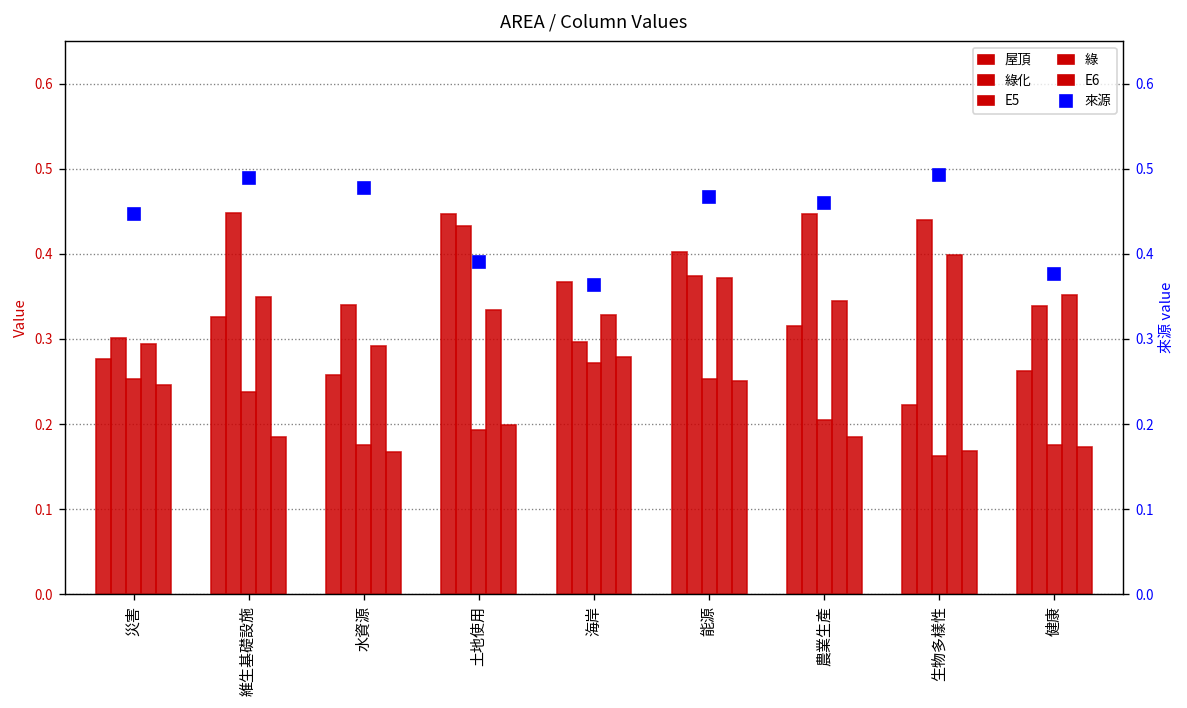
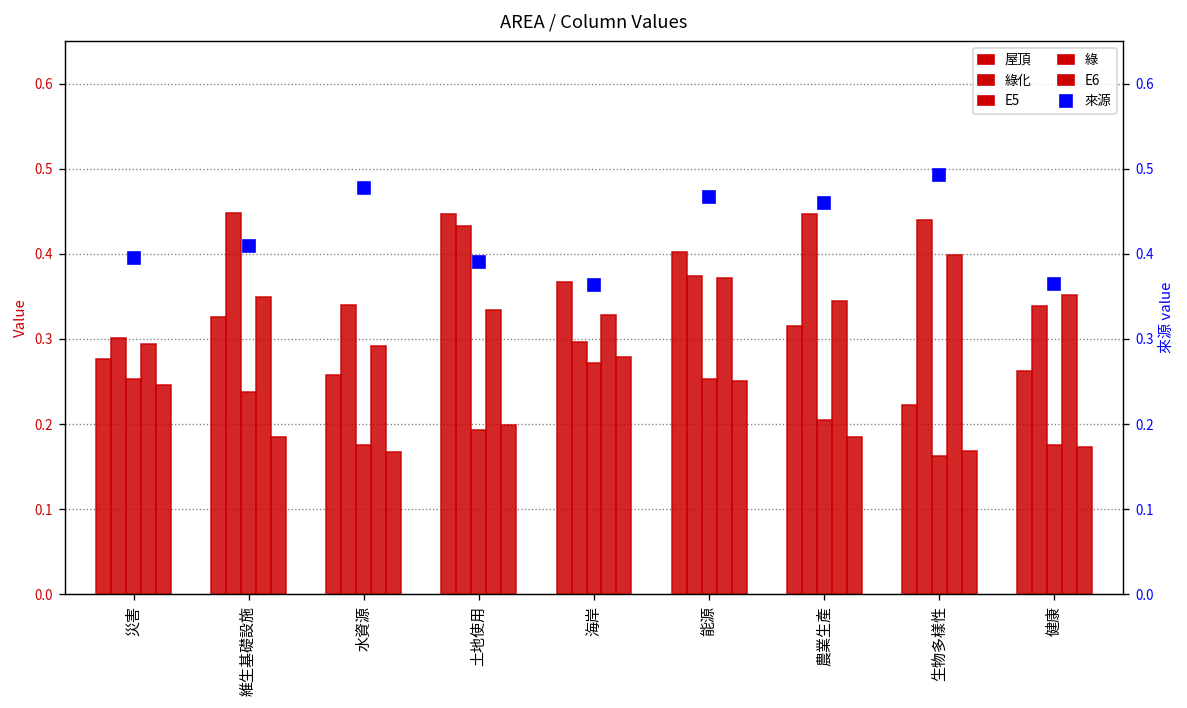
來源, 災害: 0.45 -> 0.39
來源, 維生基礎設施: 0.49 -> 0.41
來源, 健康: 0.38 -> 0.36
